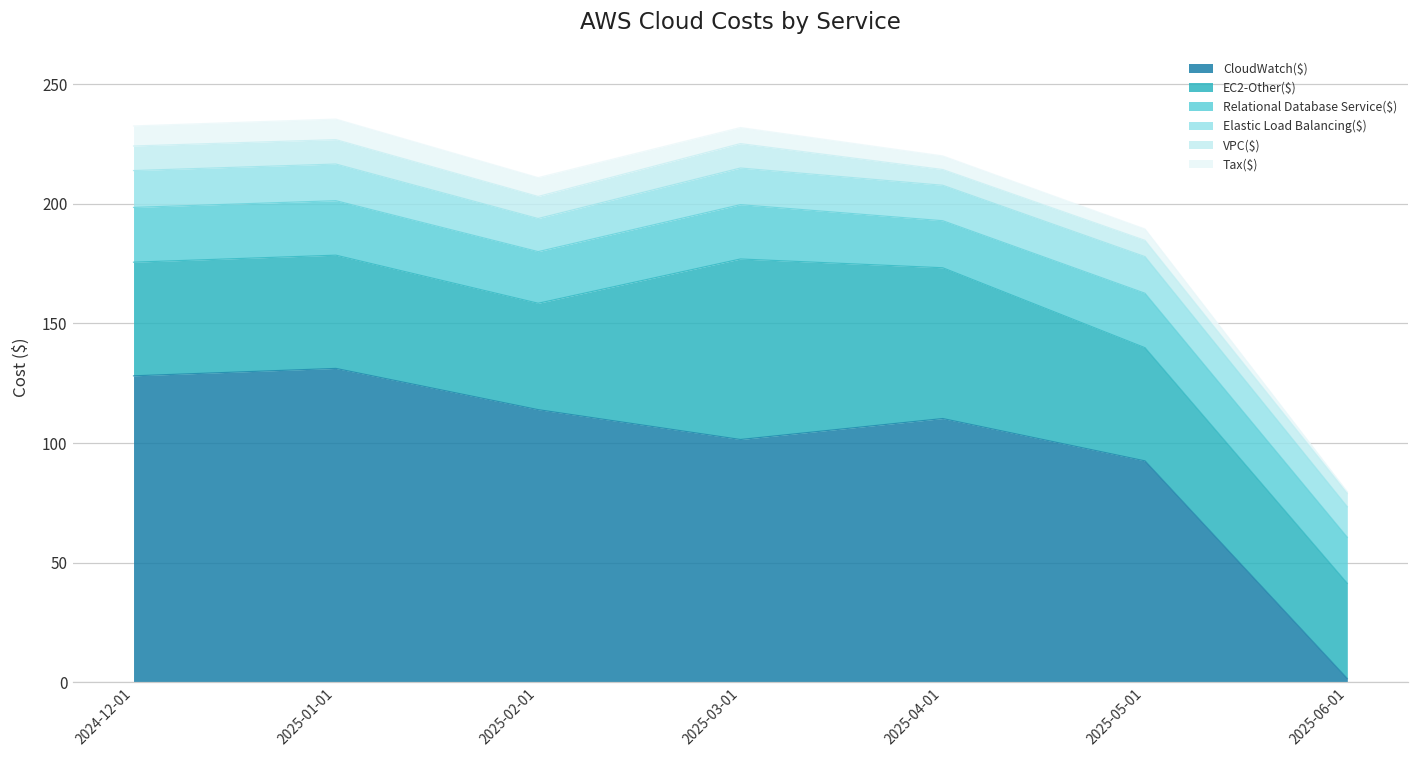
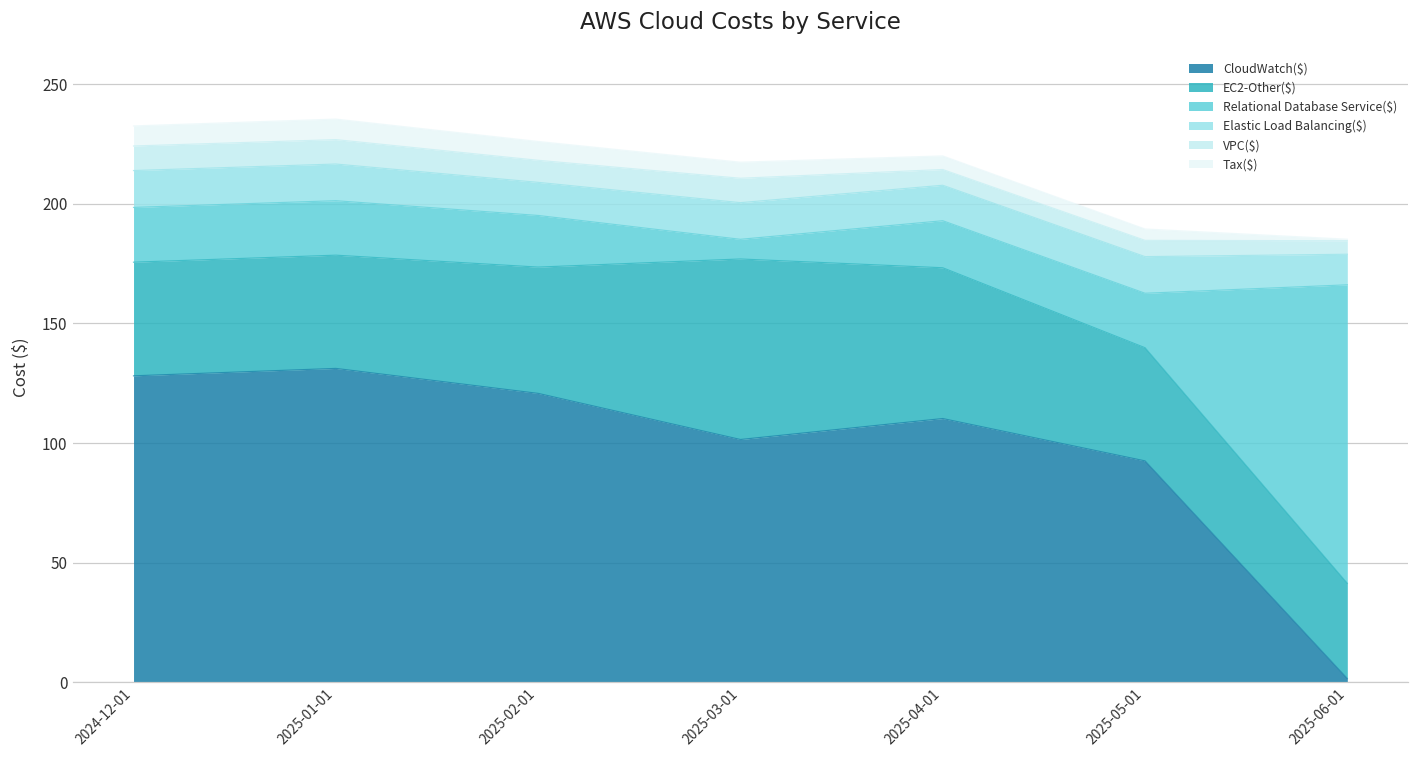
CloudWatch($), 2025-02-01: 114 -> 121
EC2-Other($), 2025-02-01: 44 -> 53
Relational Database Service($), 2025-03-01: 23 -> 8
Relational Database Service($), 2025-06-01: 19 -> 125
